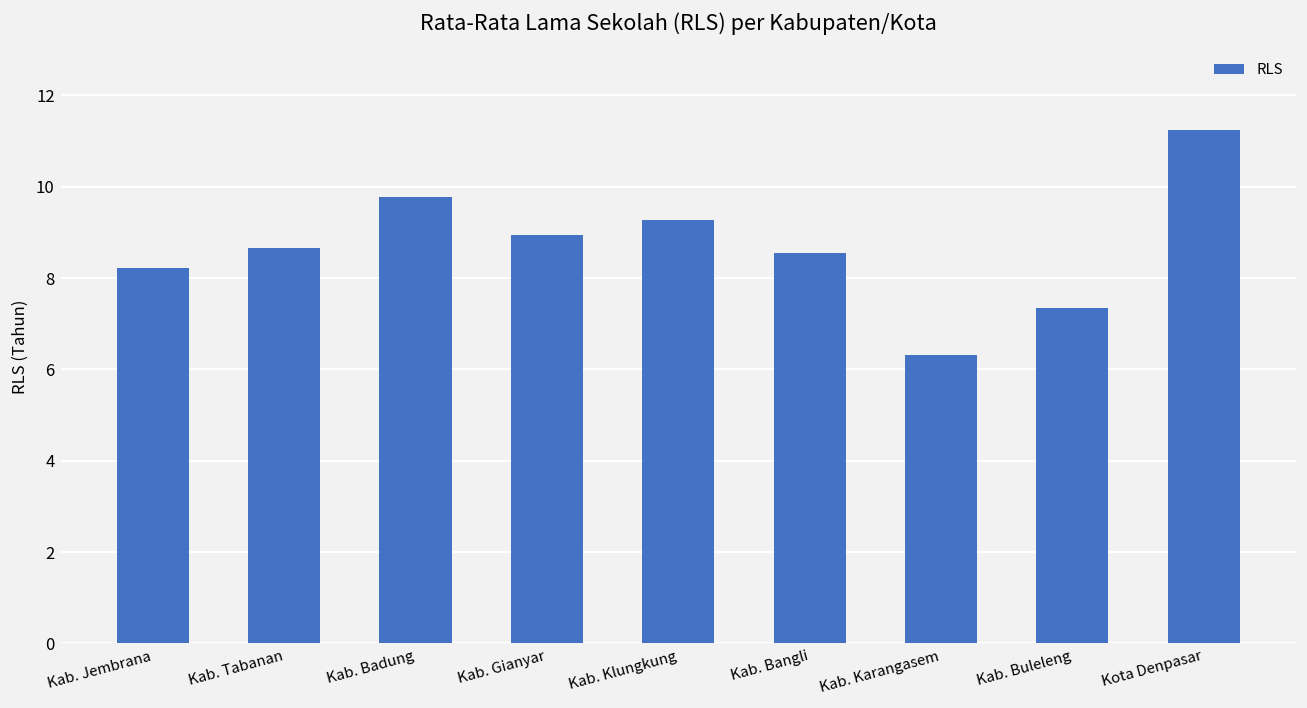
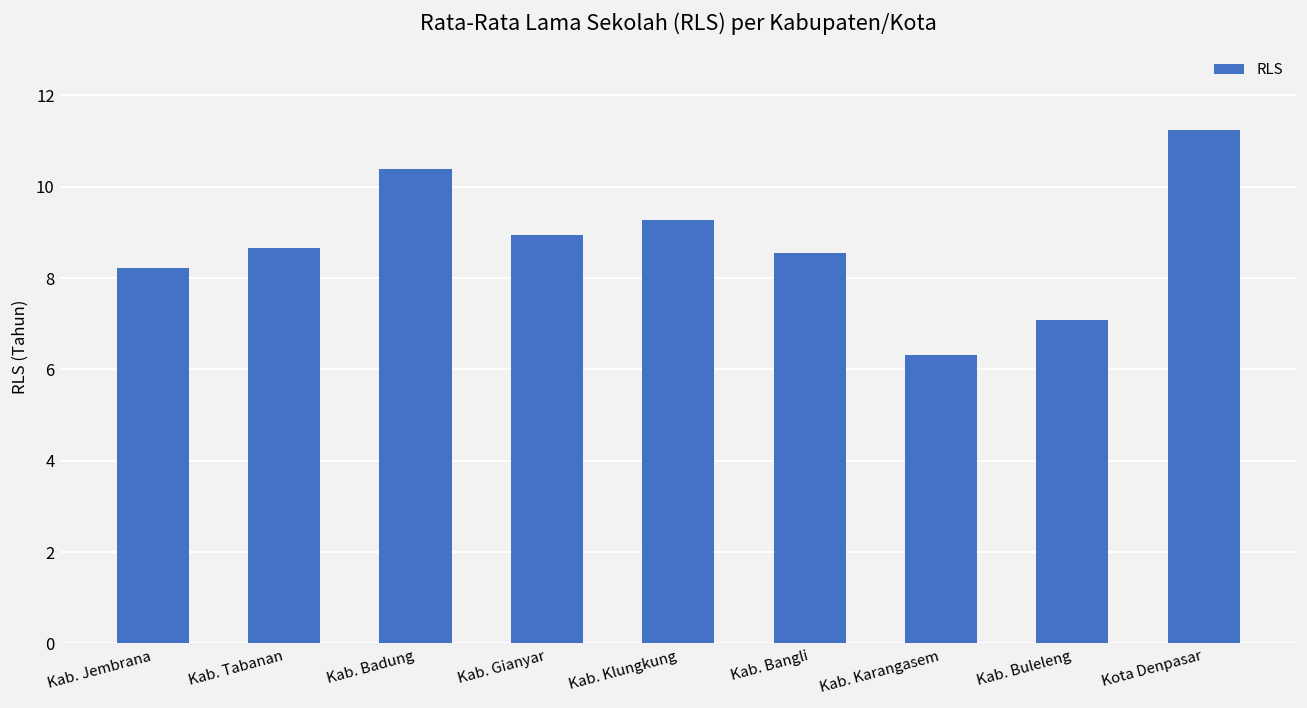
Kab. Badung: 9.8 -> 10.4
Kab. Buleleng: 7.3 -> 7.1
